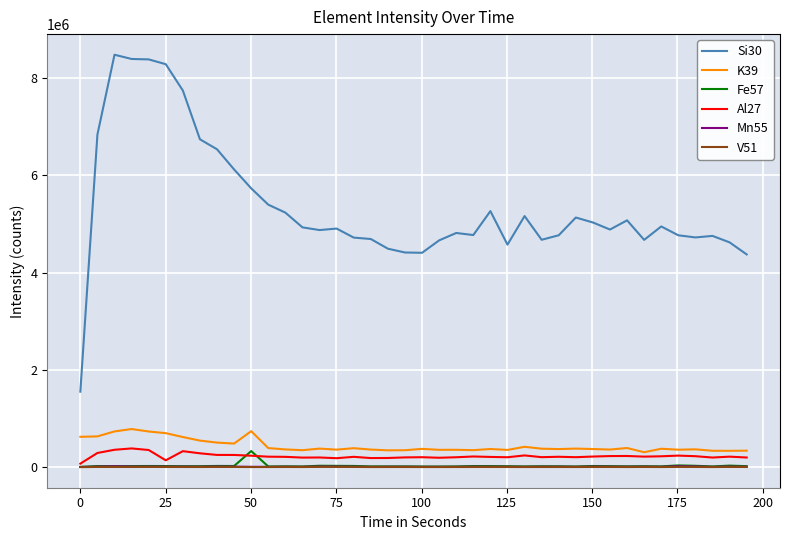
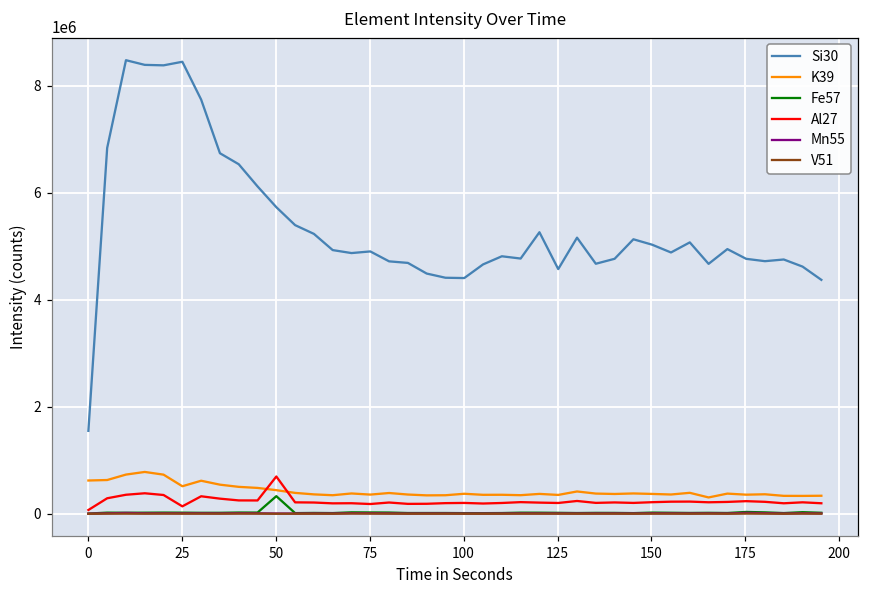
Si30, 25: 8300000 -> 8500000
K39, 25: 700000 -> 500000
K39, 50: 700000 -> 400000
Al27, 50: 200000 -> 700000
